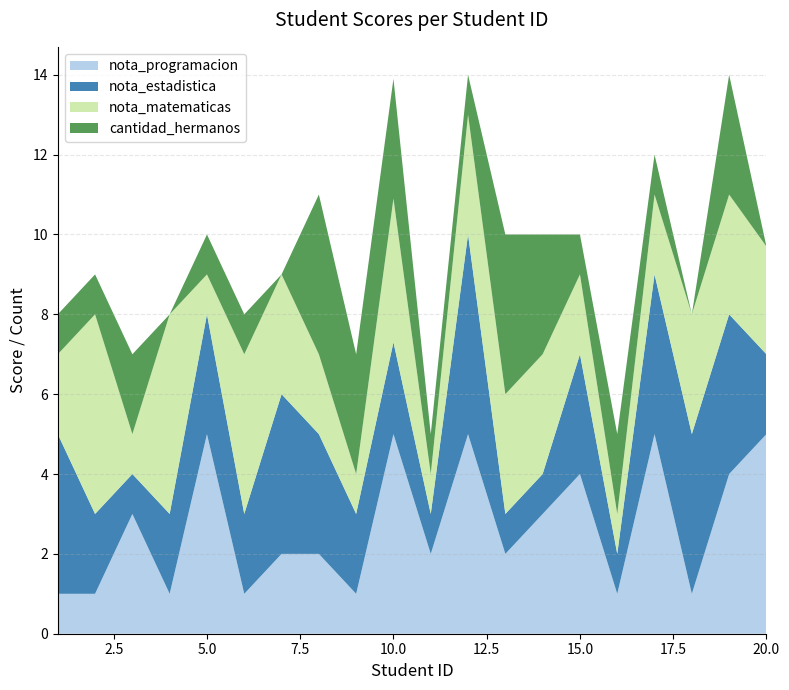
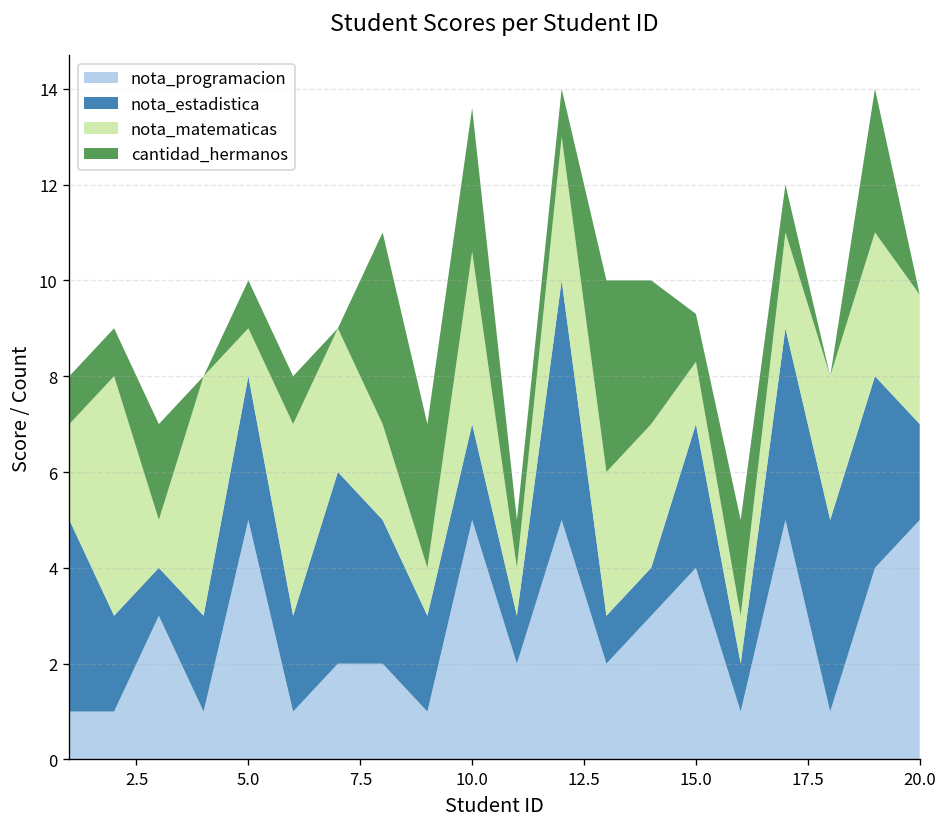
nota_estadistica, 10.0: 2.3 -> 2.0
nota_matematicas, 15.0: 2.0 -> 1.3
